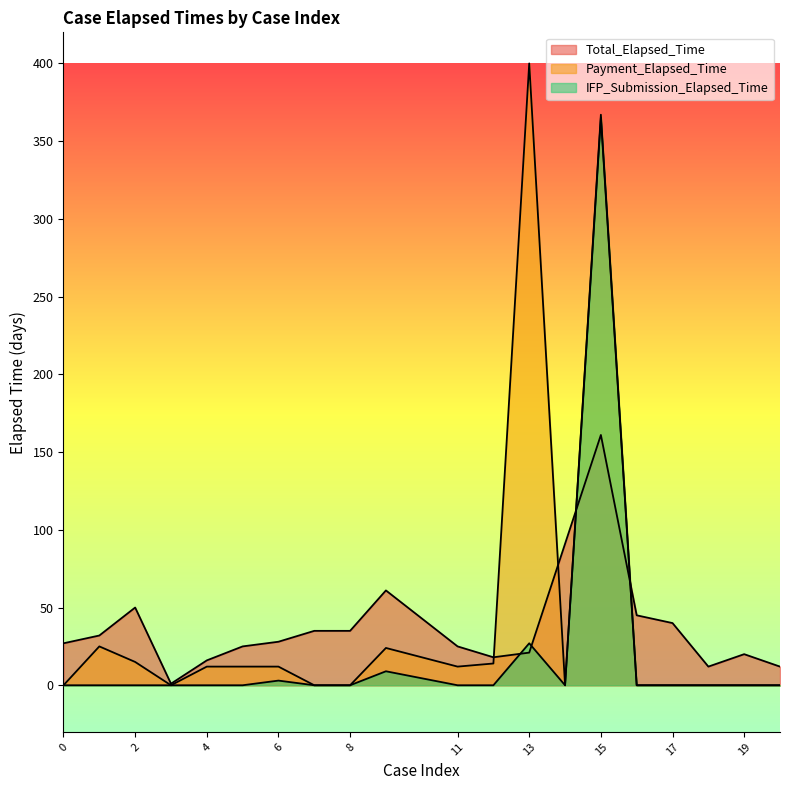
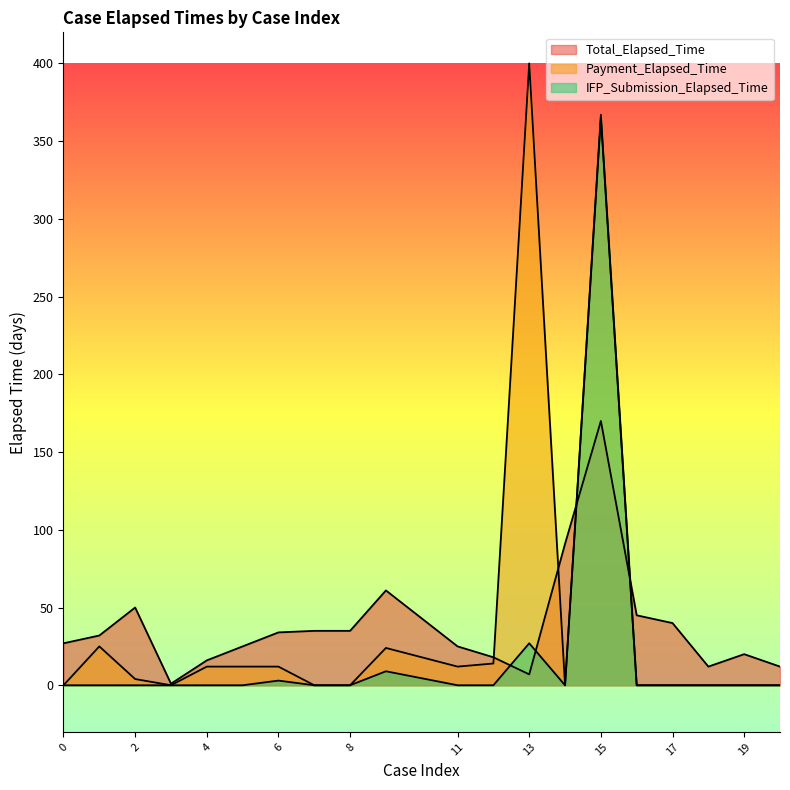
Payment_Elapsed_Time, 2: 15 -> 4
Total_Elapsed_Time, 6: 28 -> 34
Total_Elapsed_Time, 13: 21 -> 7
Total_Elapsed_Time, 15: 161 -> 170
